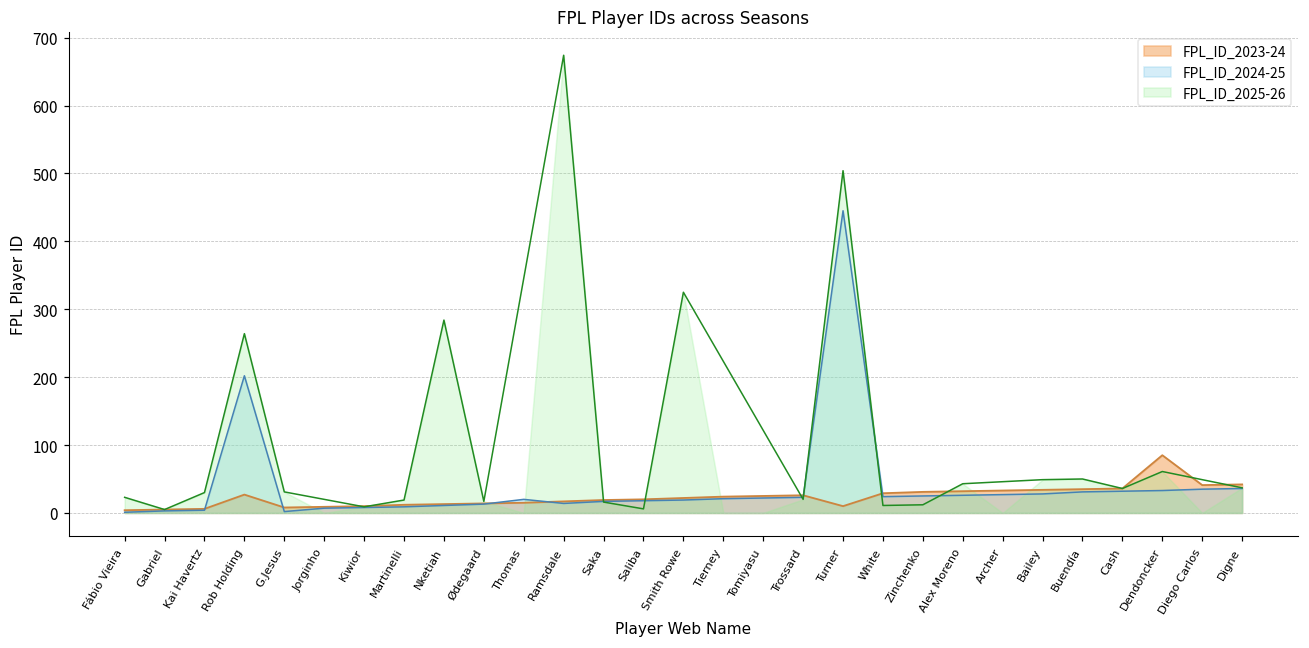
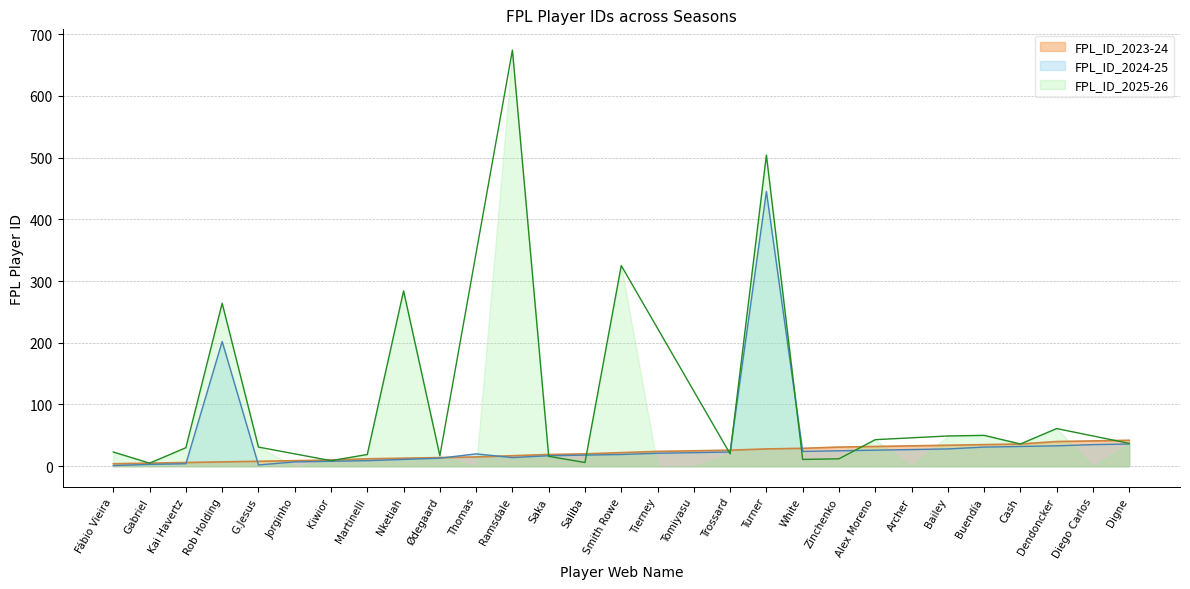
FPL_ID_2023-24, Rob Holding: 30 -> 10
FPL_ID_2023-24, Turner: 10 -> 30
FPL_ID_2023-24, Dendoncker: 90 -> 40
